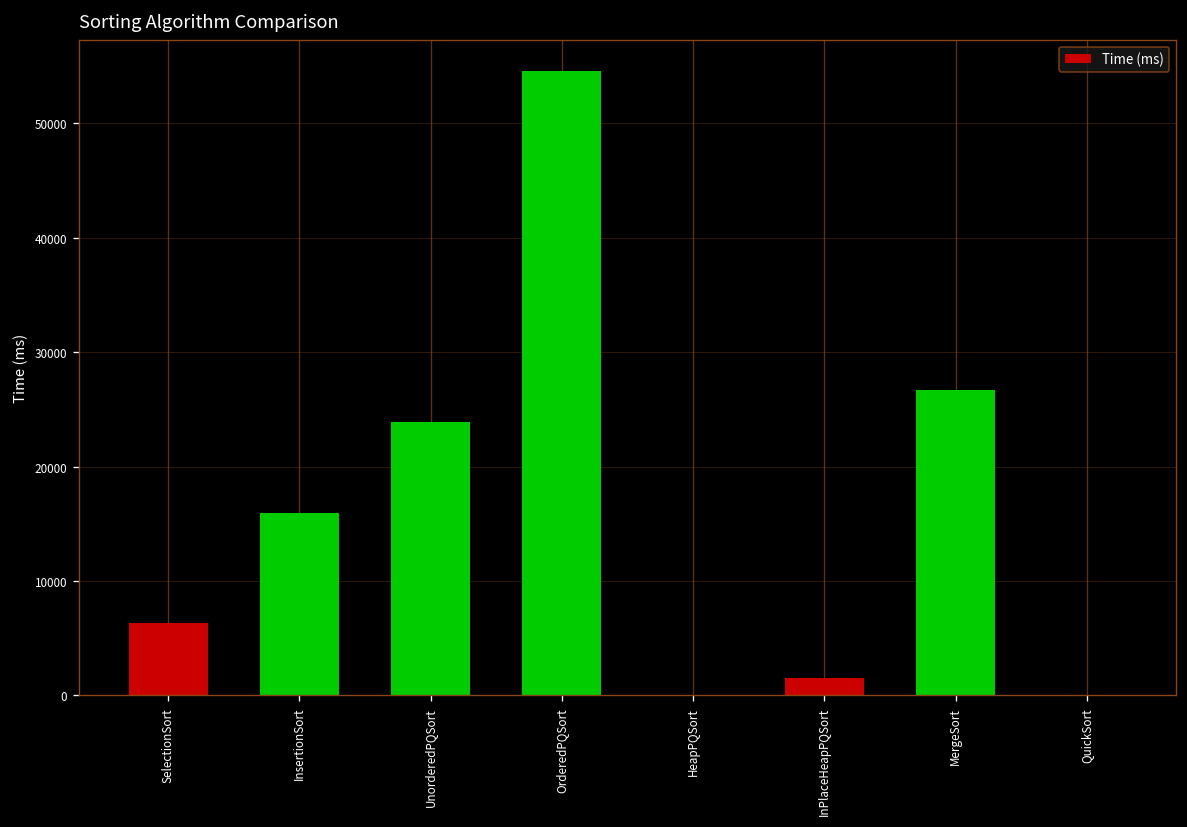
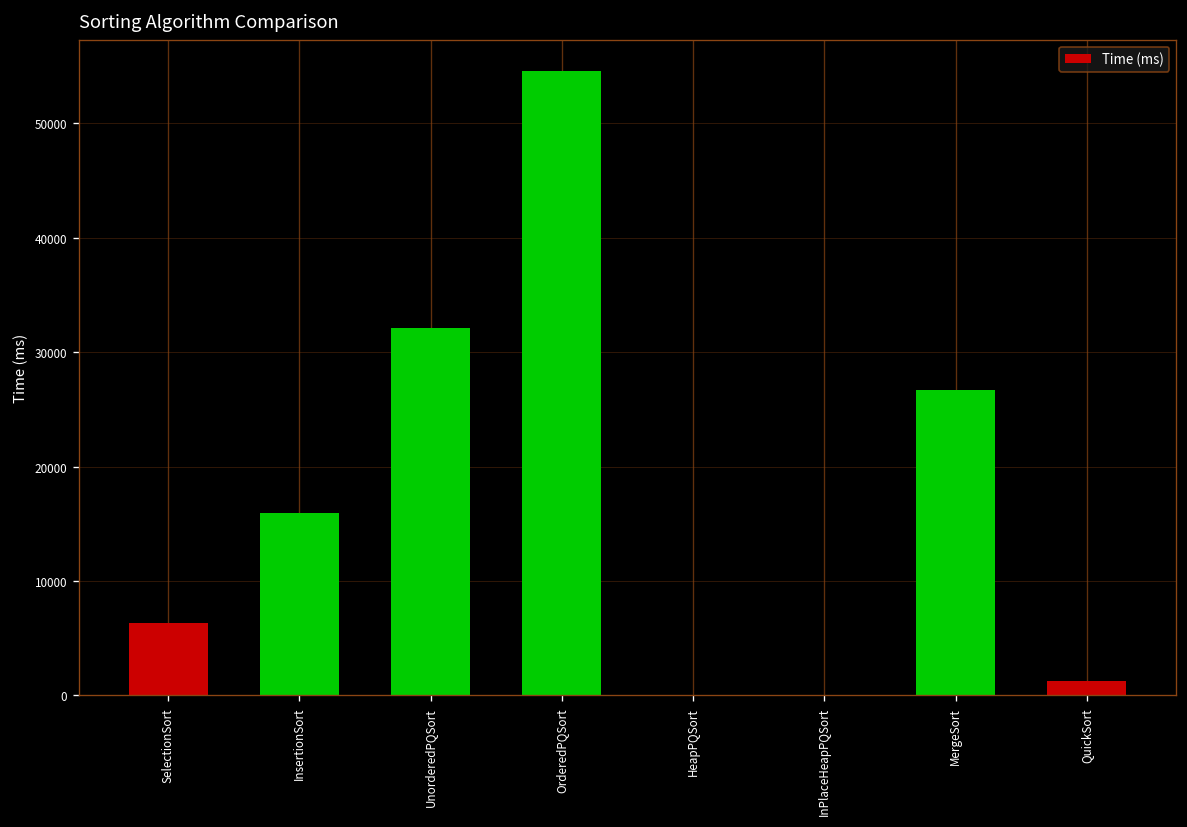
UnorderedPQSort: 24000 -> 32000
InPlaceHeapPQSort: 2000 -> 0
QuickSort: 0 -> 1000
